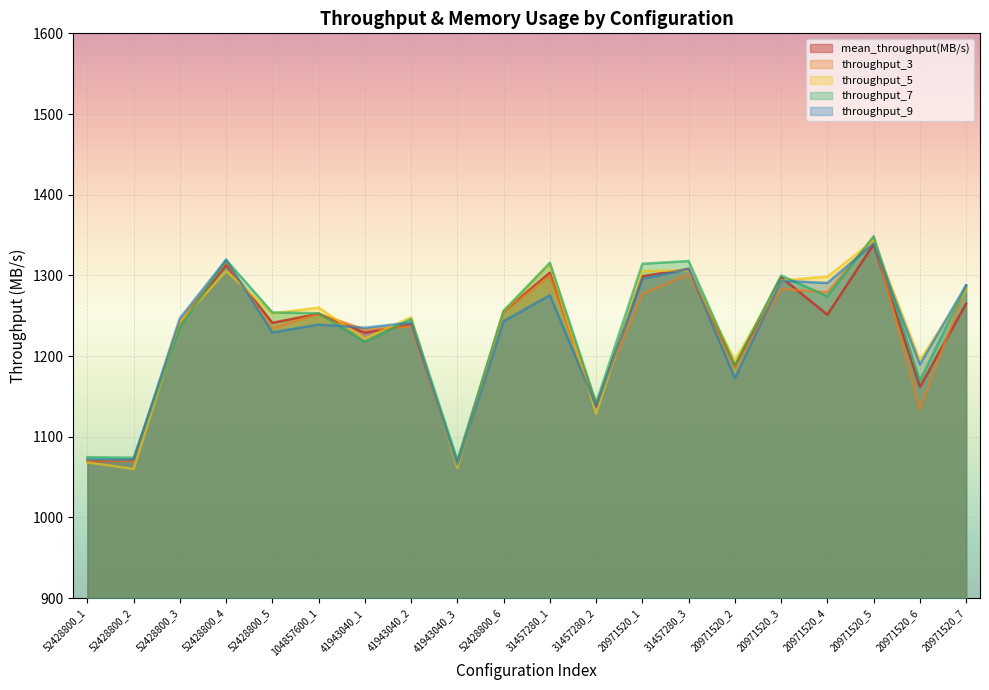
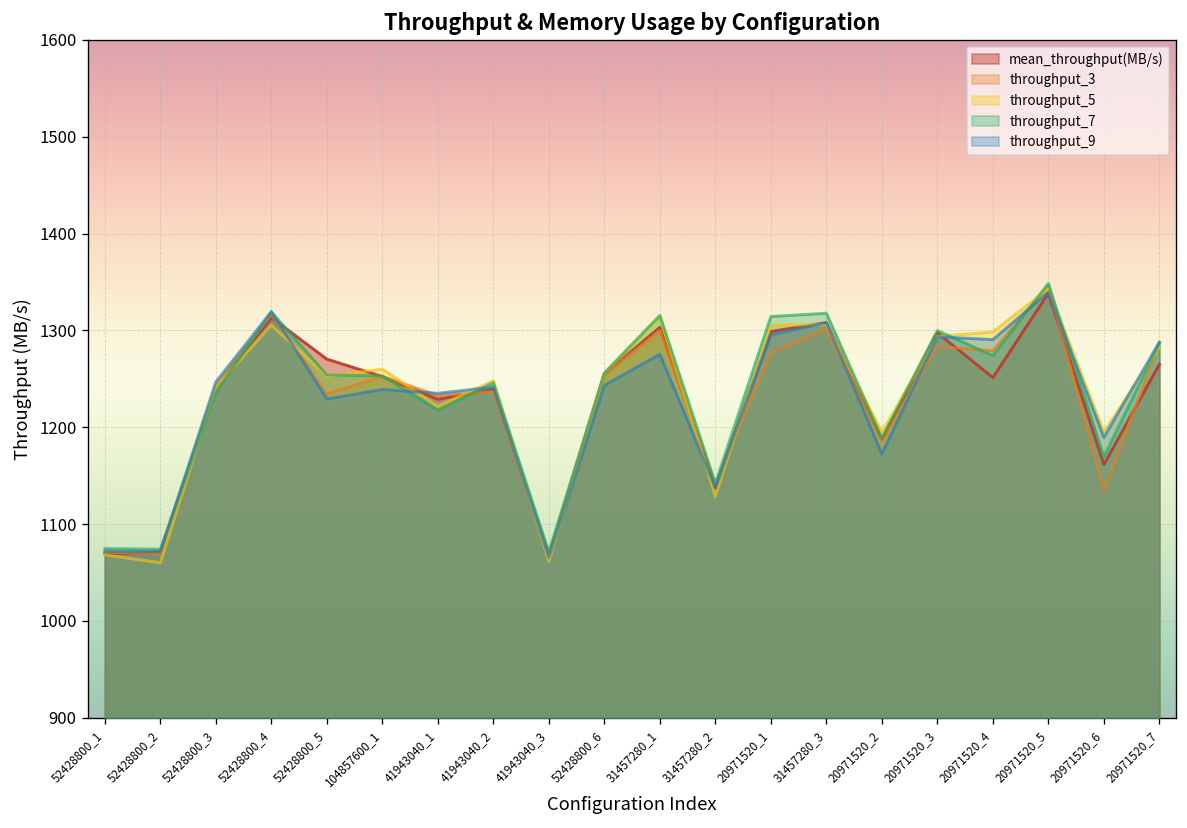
mean_throughput(MB/s), 52428800_5: 1240 -> 1270
